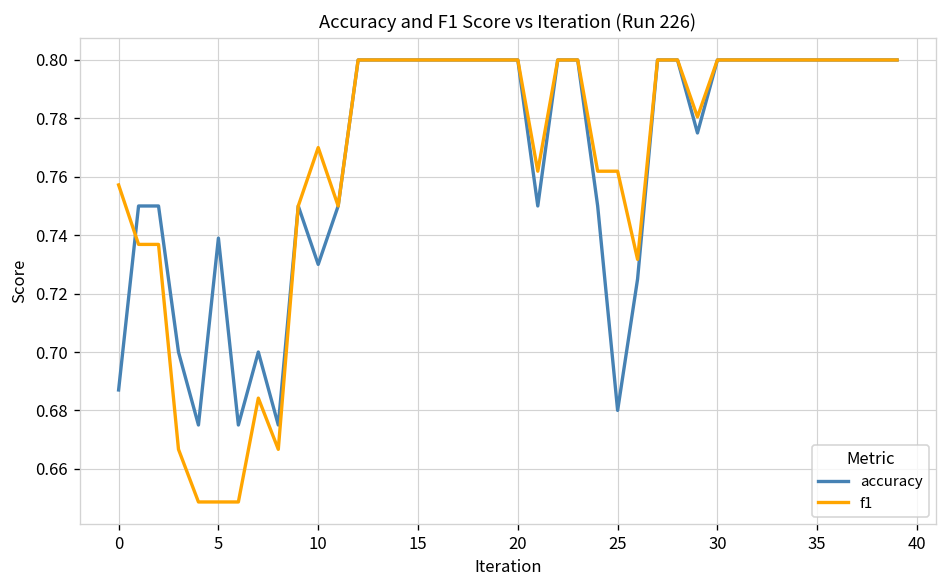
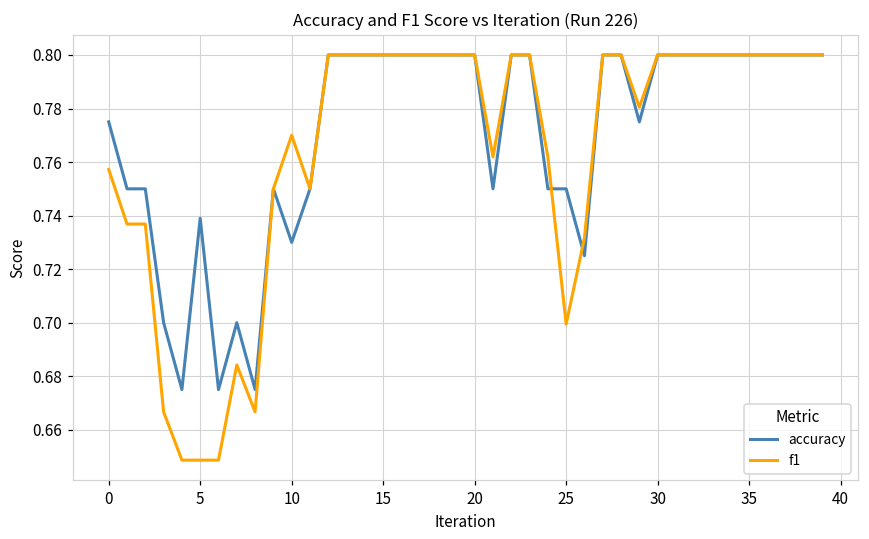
accuracy, 0: 0.687 -> 0.775
accuracy, 25: 0.68 -> 0.75
f1, 25: 0.762 -> 0.699
